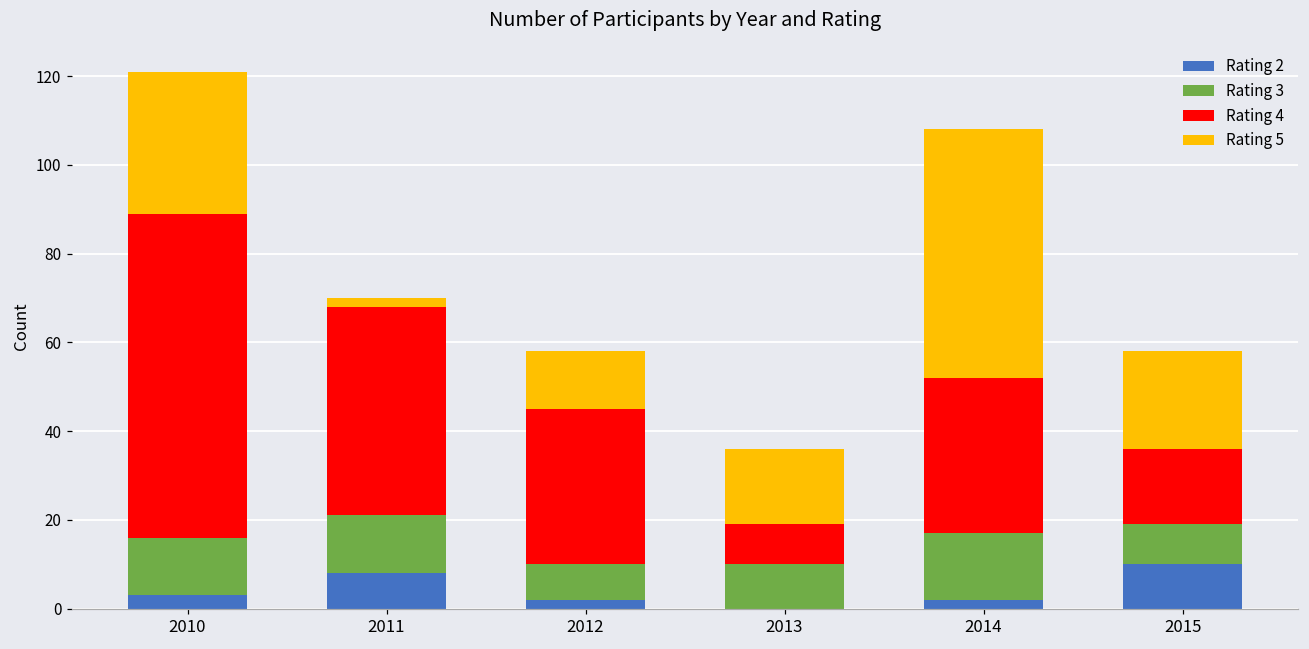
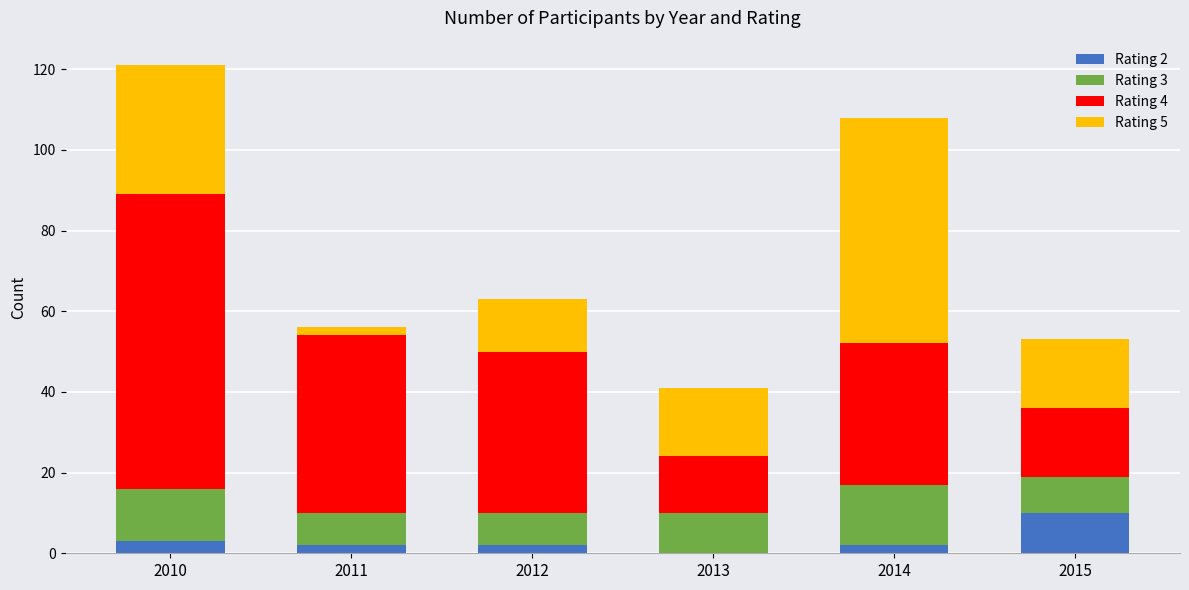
Rating 2, 2011: 8 -> 2
Rating 3, 2011: 13 -> 8
Rating 4, 2011: 47 -> 44
Rating 4, 2012: 35 -> 40
Rating 4, 2013: 9 -> 14
Rating 5, 2015: 22 -> 17
